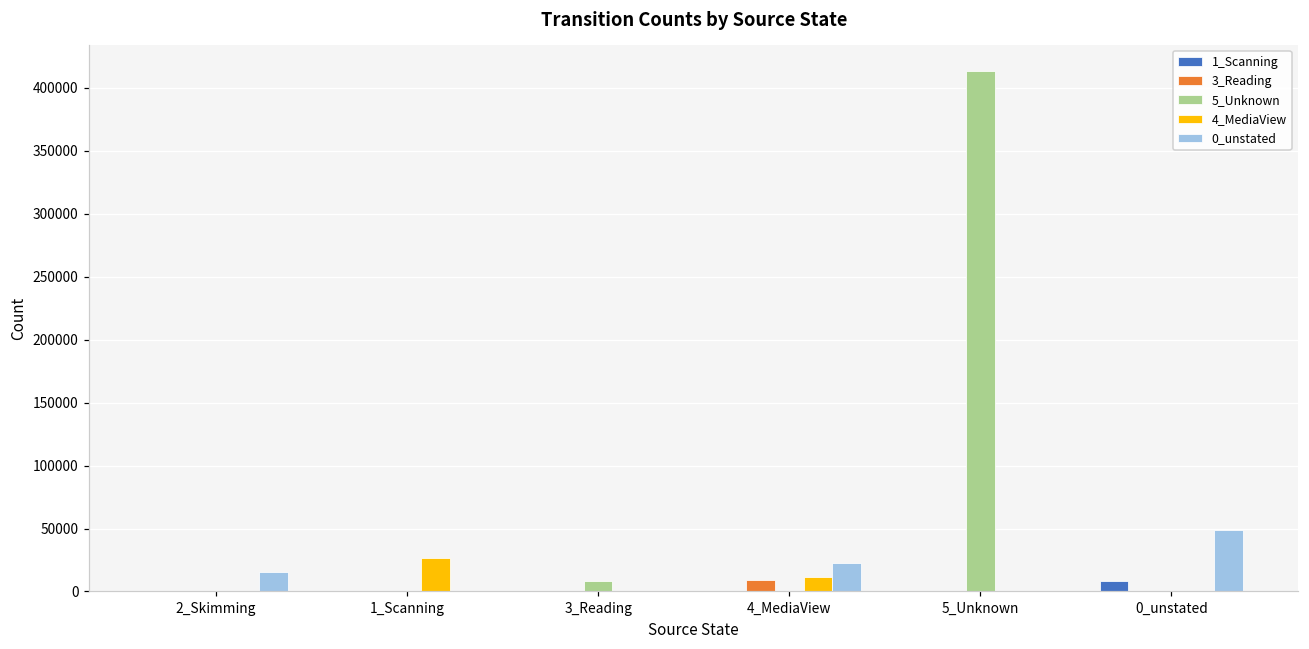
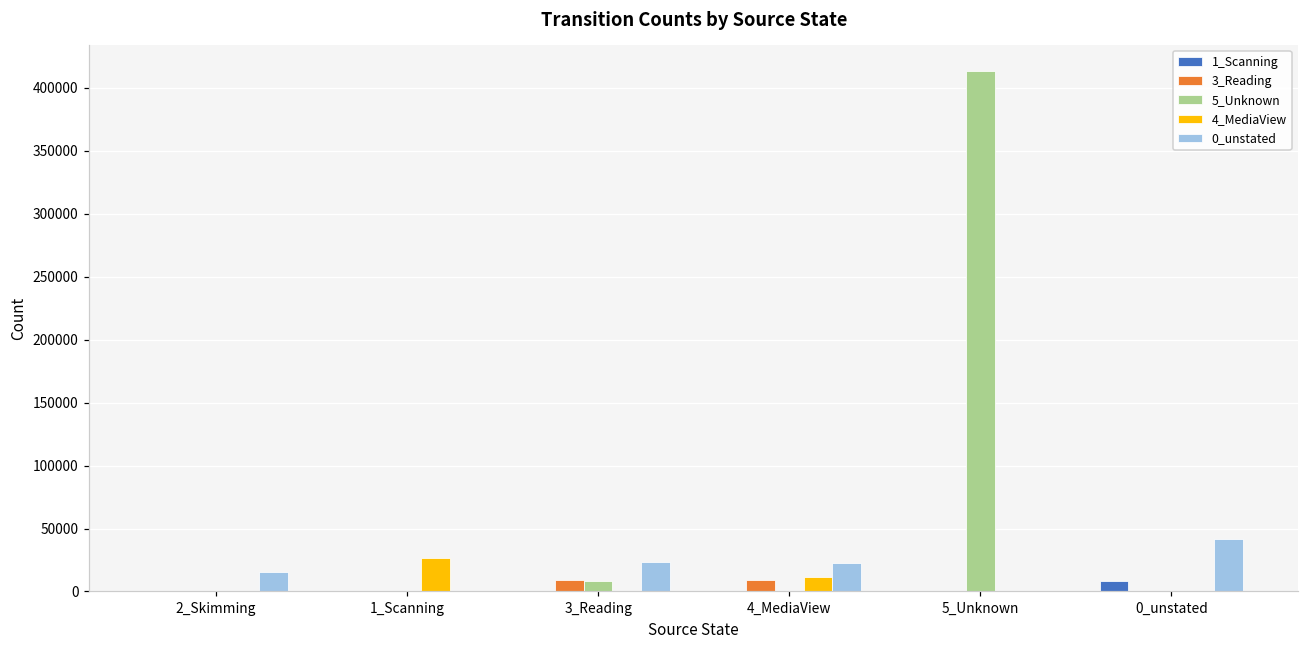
3_Reading, 3_Reading: 0 -> 9000
0_unstated, 3_Reading: 0 -> 23000
0_unstated, 0_unstated: 49000 -> 42000
